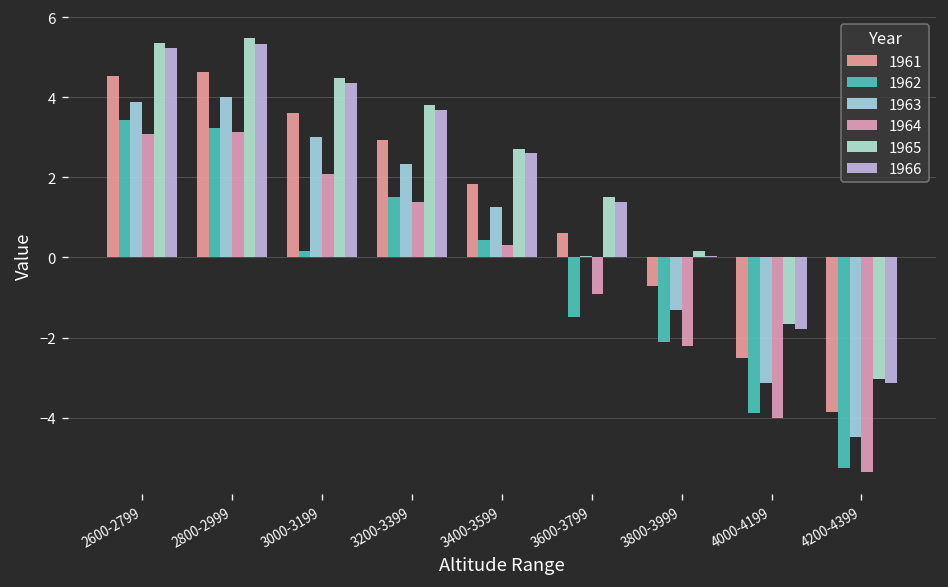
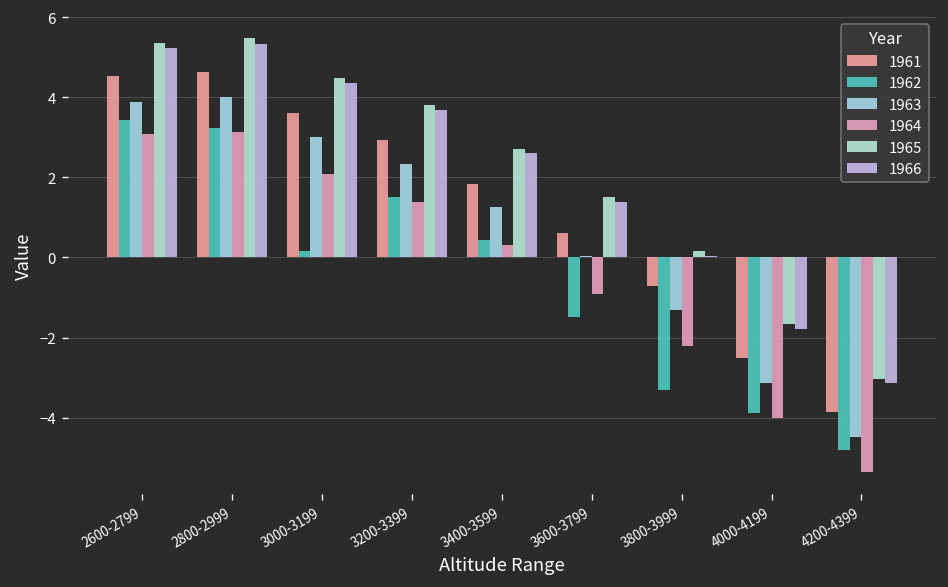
1962, 3800-3999: -2.1 -> -3.3
1962, 4200-4399: -5.3 -> -4.8
